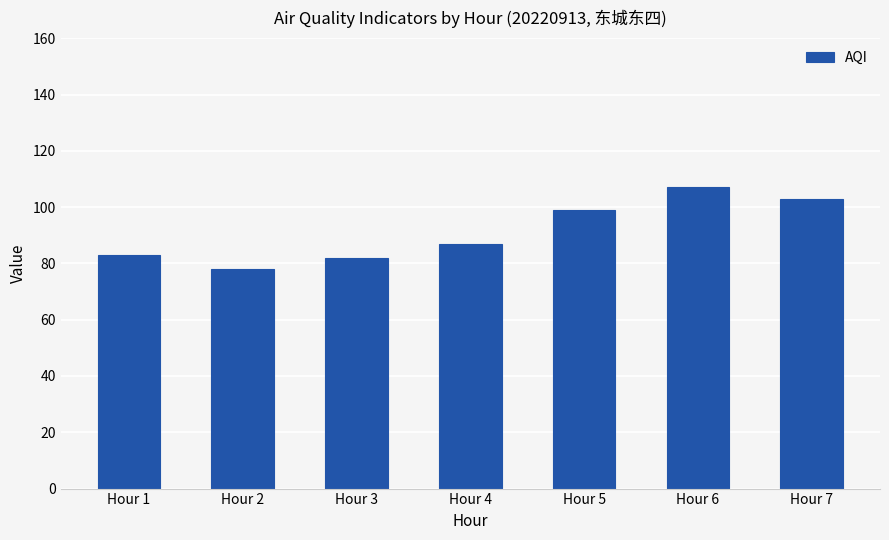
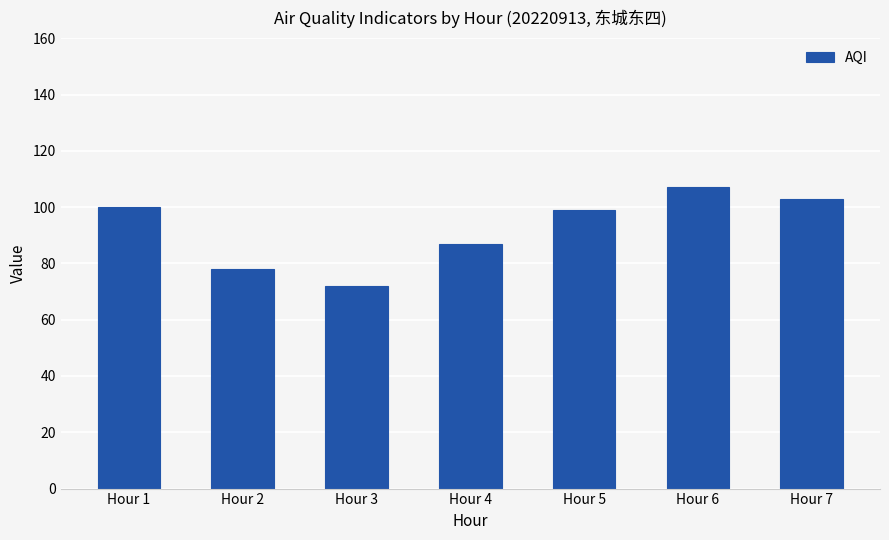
Hour 1: 83 -> 100
Hour 3: 82 -> 72
